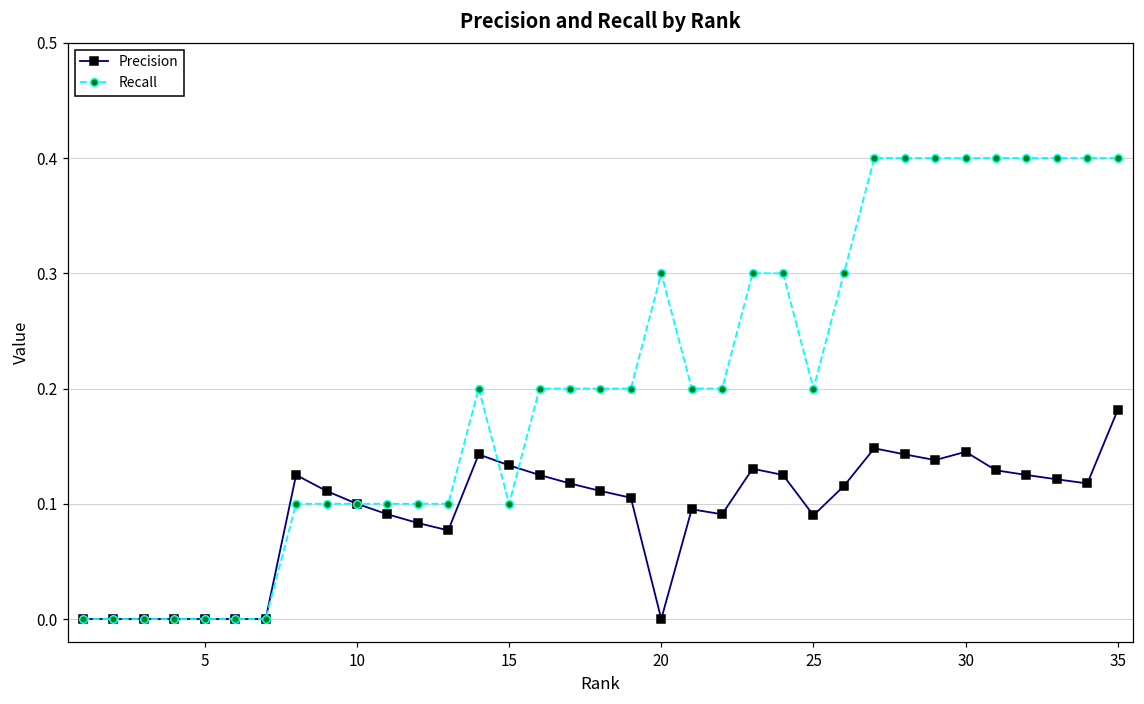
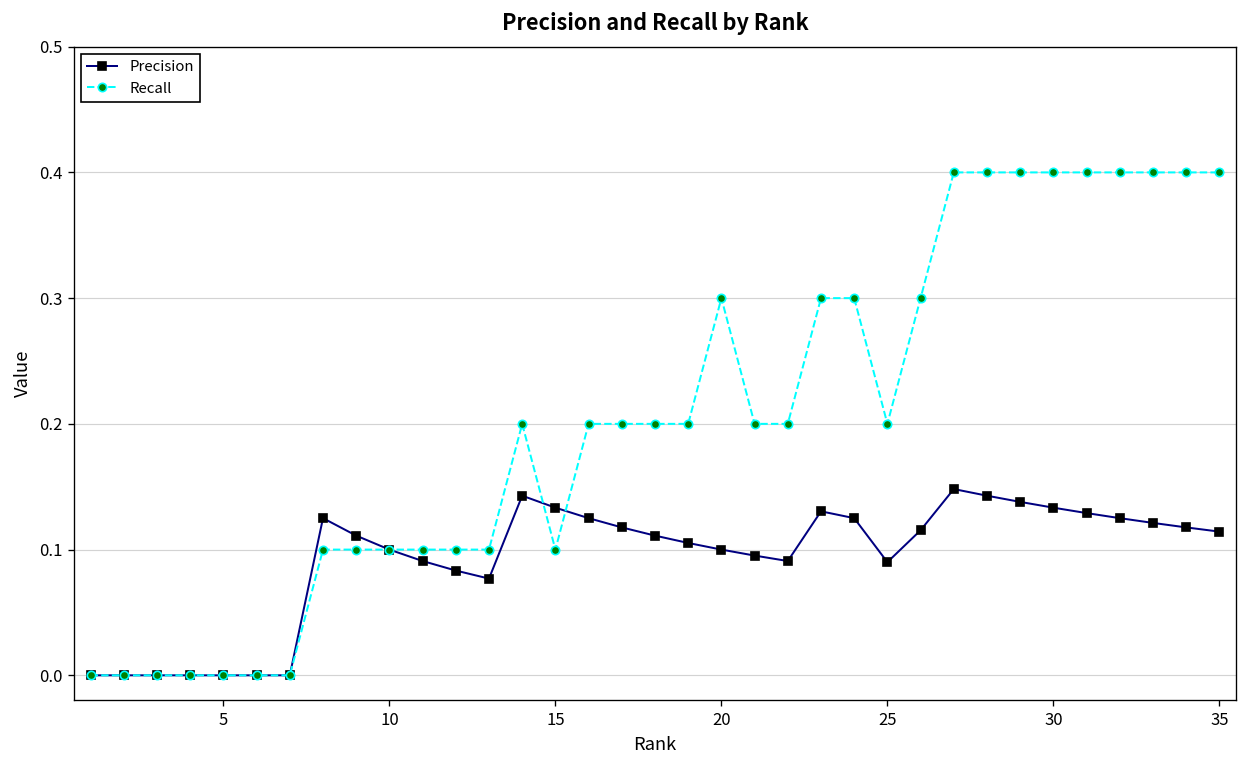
Precision, 20: 0.0 -> 0.1
Precision, 30: 0.145 -> 0.133
Precision, 35: 0.182 -> 0.114
